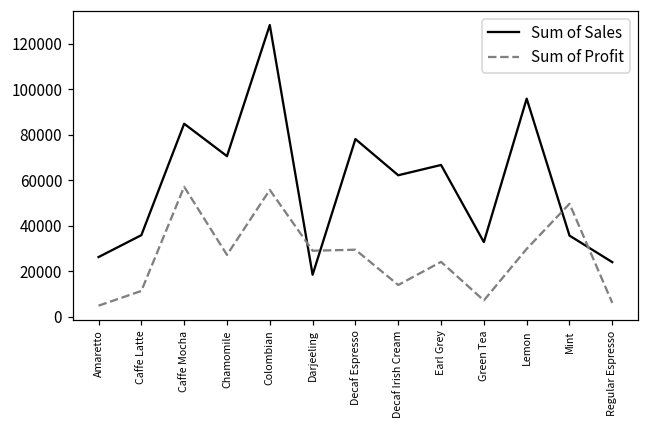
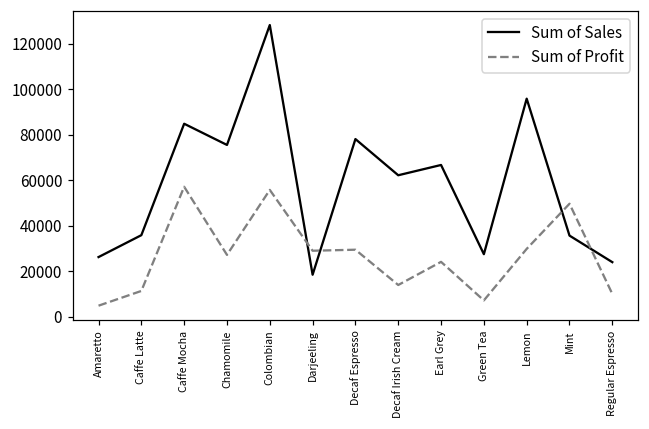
Sum of Sales, Chamomile: 71000 -> 76000
Sum of Sales, Green Tea: 33000 -> 28000
Sum of Profit, Regular Espresso: 6000 -> 10000
